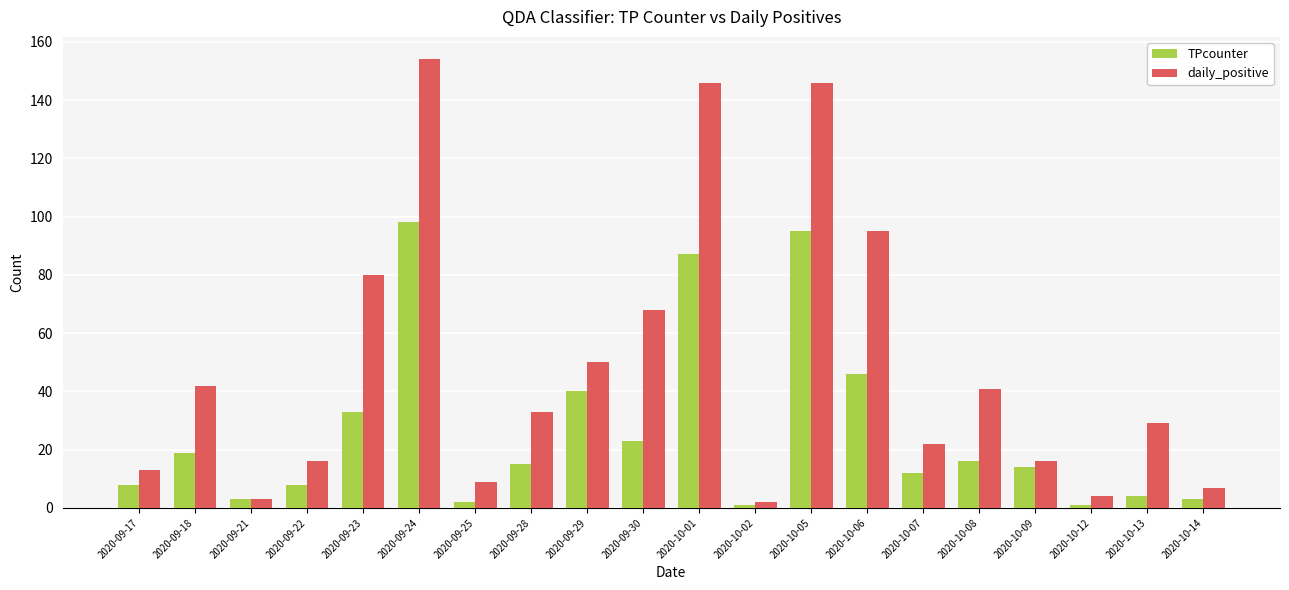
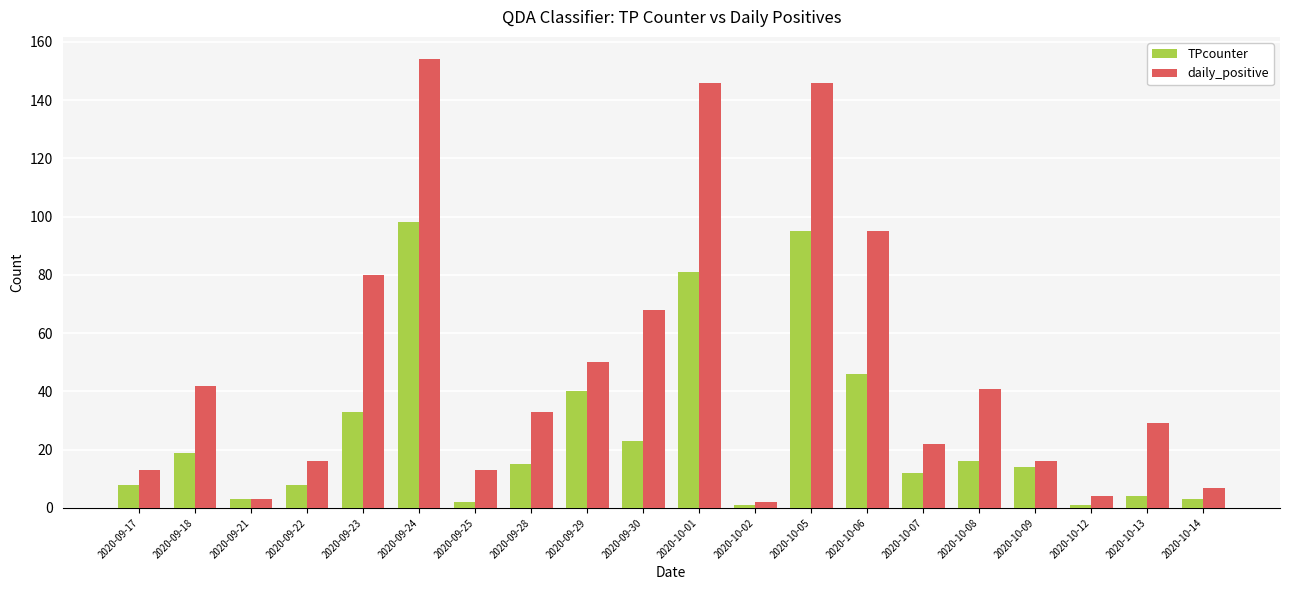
daily_positive, 2020-09-25: 9 -> 13
TPcounter, 2020-10-01: 87 -> 81
